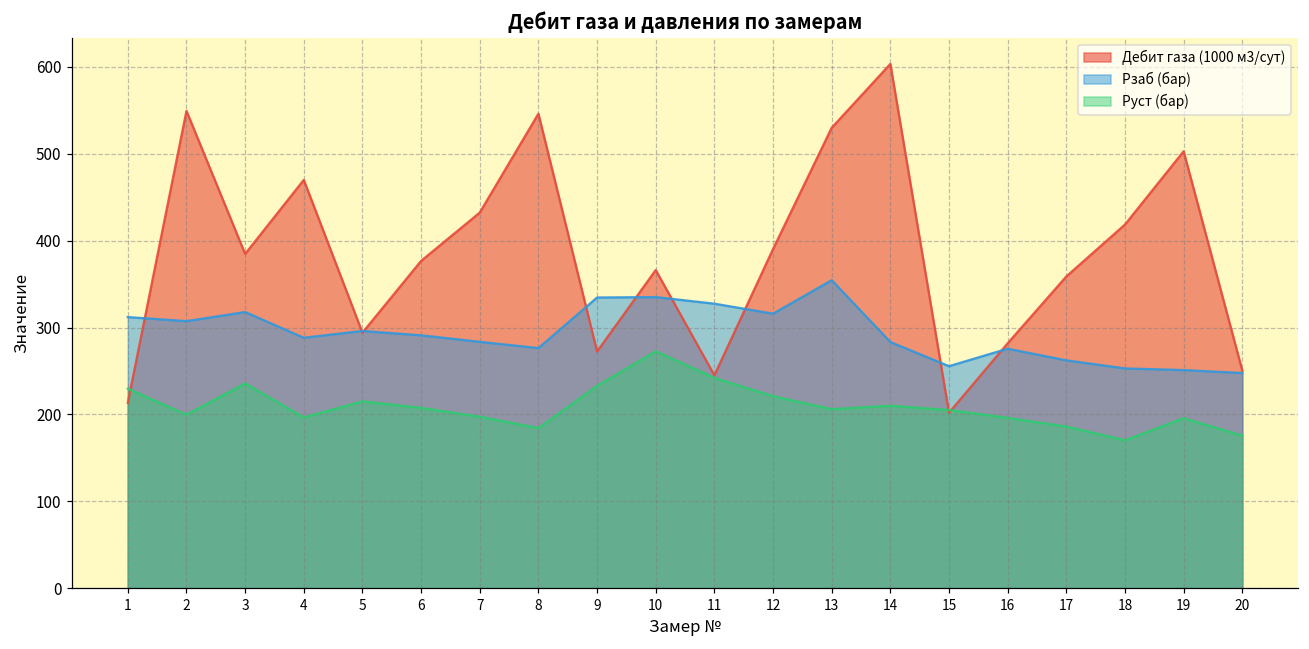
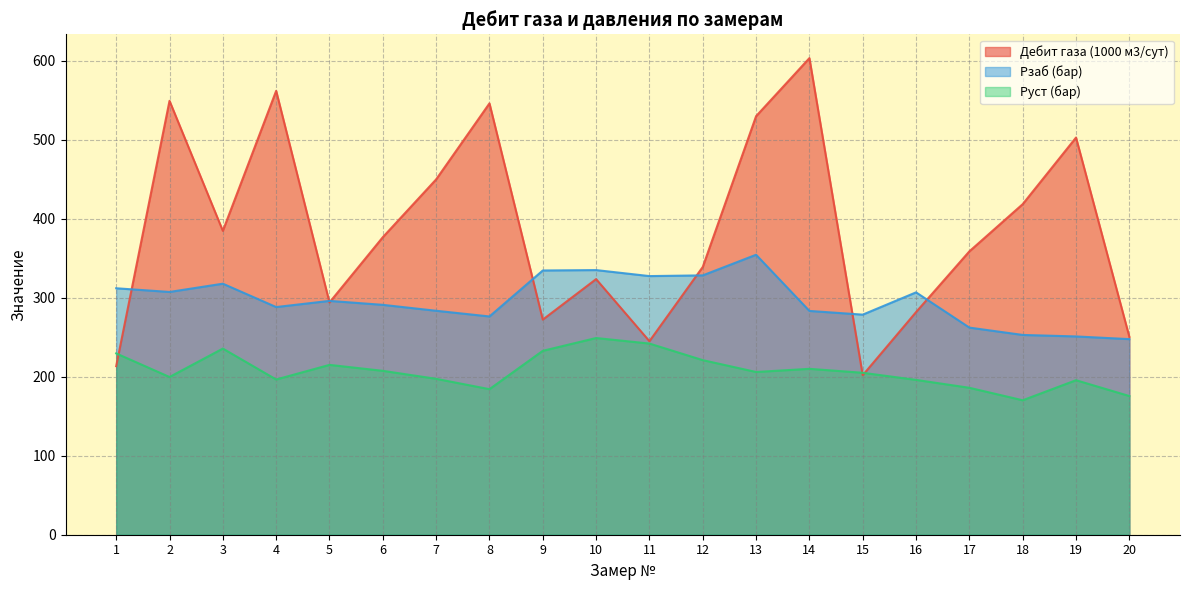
Дебит газа (1000 м3/сут), 4: 470 -> 560
Дебит газа (1000 м3/сут), 7: 430 -> 450
Дебит газа (1000 м3/сут), 10: 370 -> 320
Руст (бар), 10: 270 -> 250
Дебит газа (1000 м3/сут), 12: 390 -> 340
Рзаб (бар), 12: 320 -> 330
Рзаб (бар), 15: 260 -> 280
Рзаб (бар), 16: 280 -> 310
